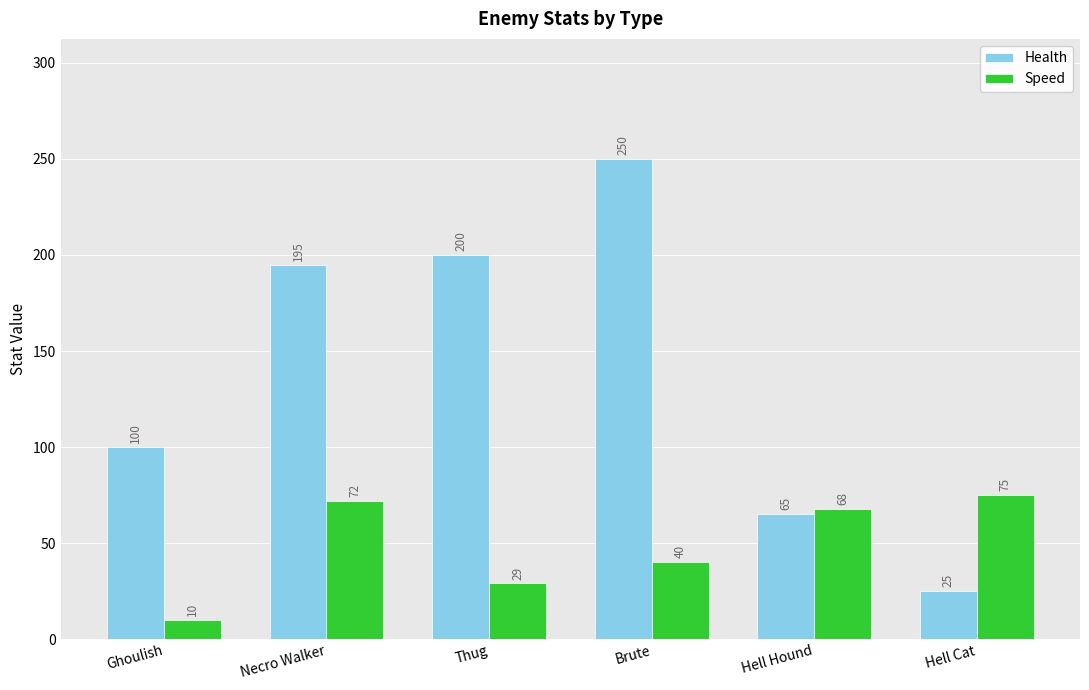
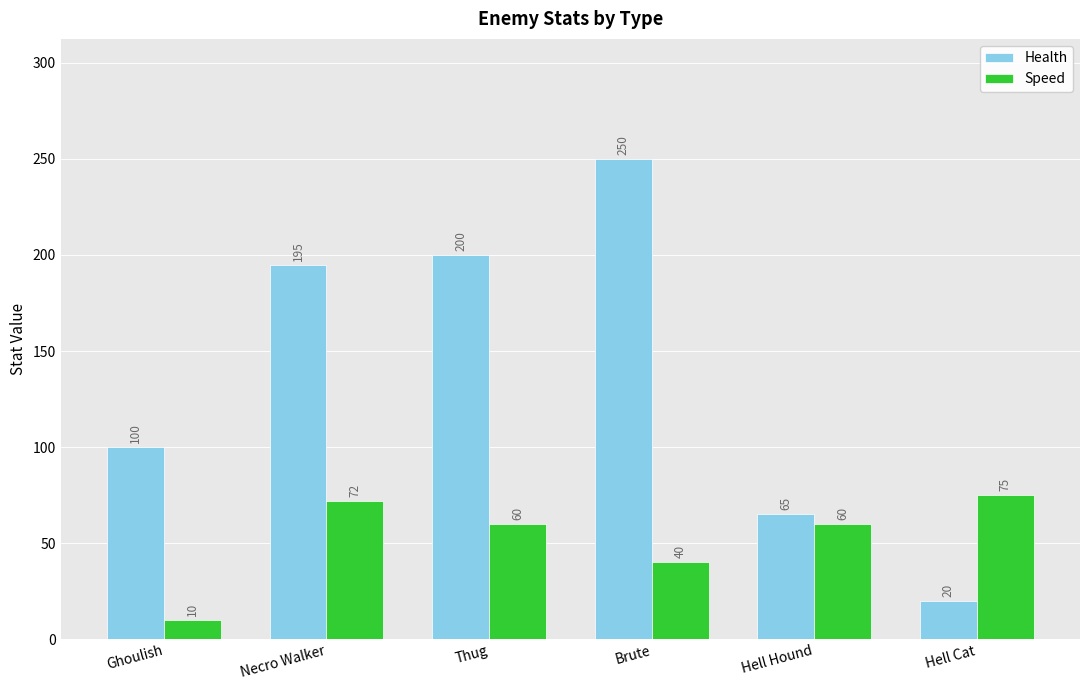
Speed, Thug: 29 -> 60
Speed, Hell Hound: 68 -> 60
Health, Hell Cat: 25 -> 20
